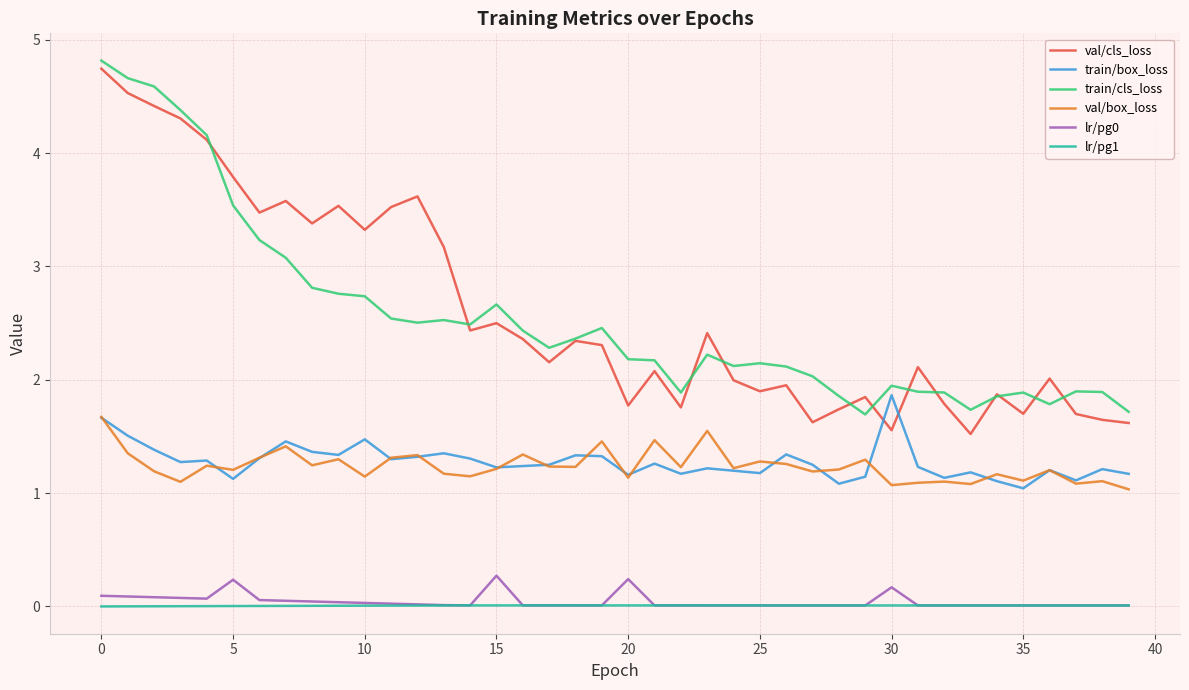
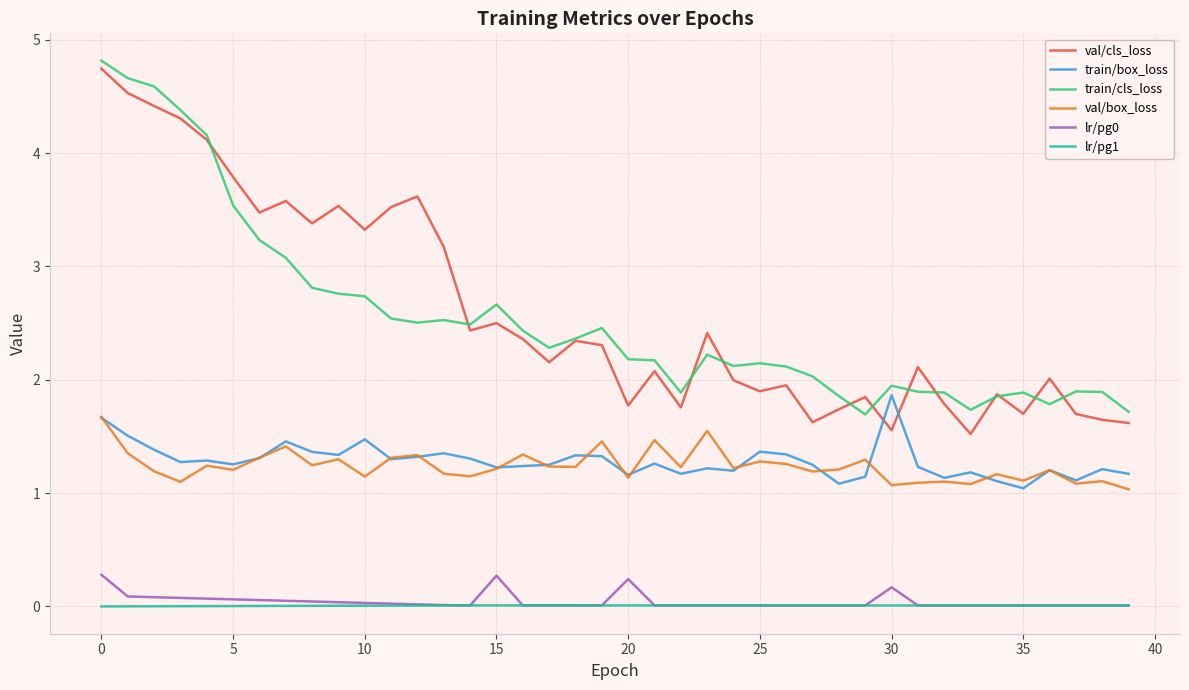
lr/pg0, 0: 0.09 -> 0.28
train/box_loss, 5: 1.13 -> 1.25
lr/pg0, 5: 0.24 -> 0.06
train/box_loss, 25: 1.18 -> 1.37
